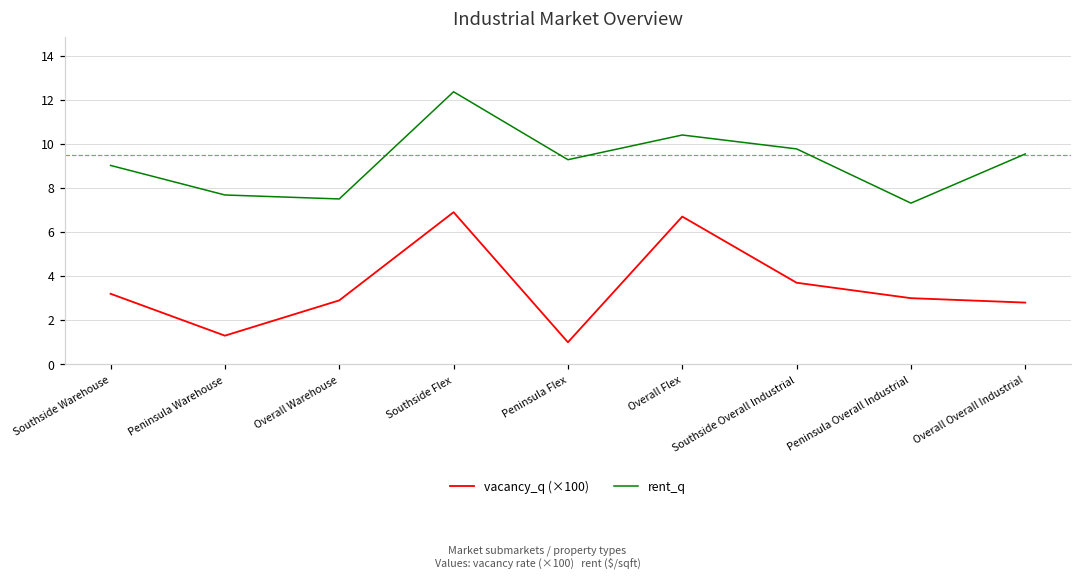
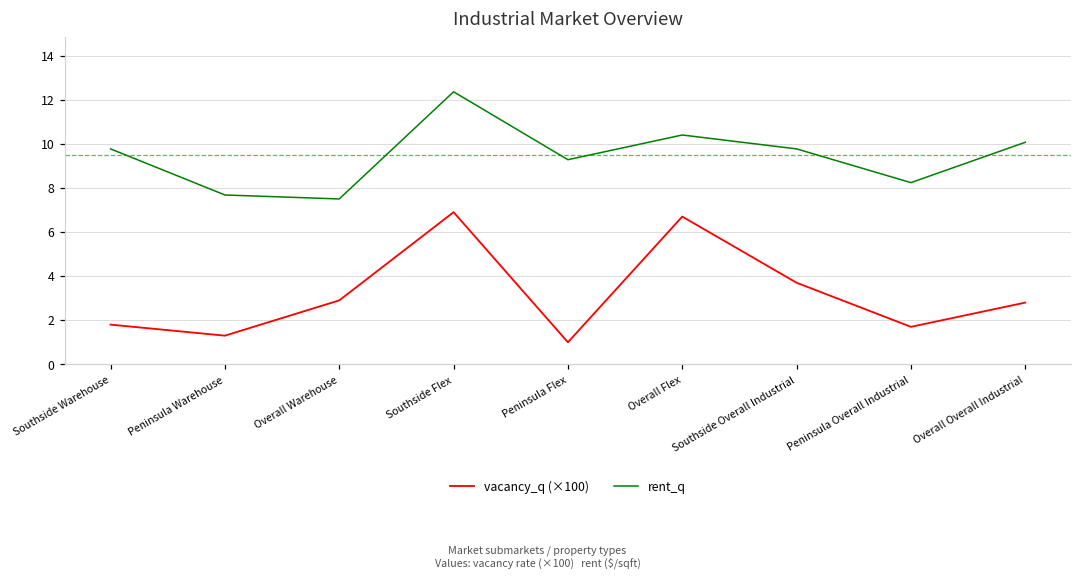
vacancy_q (×100), Southside Warehouse: 3.2 -> 1.8
rent_q, Southside Warehouse: 9.0 -> 9.8
vacancy_q (×100), Peninsula Overall Industrial: 3.0 -> 1.7
rent_q, Peninsula Overall Industrial: 7.3 -> 8.2
rent_q, Overall Overall Industrial: 9.5 -> 10.1
